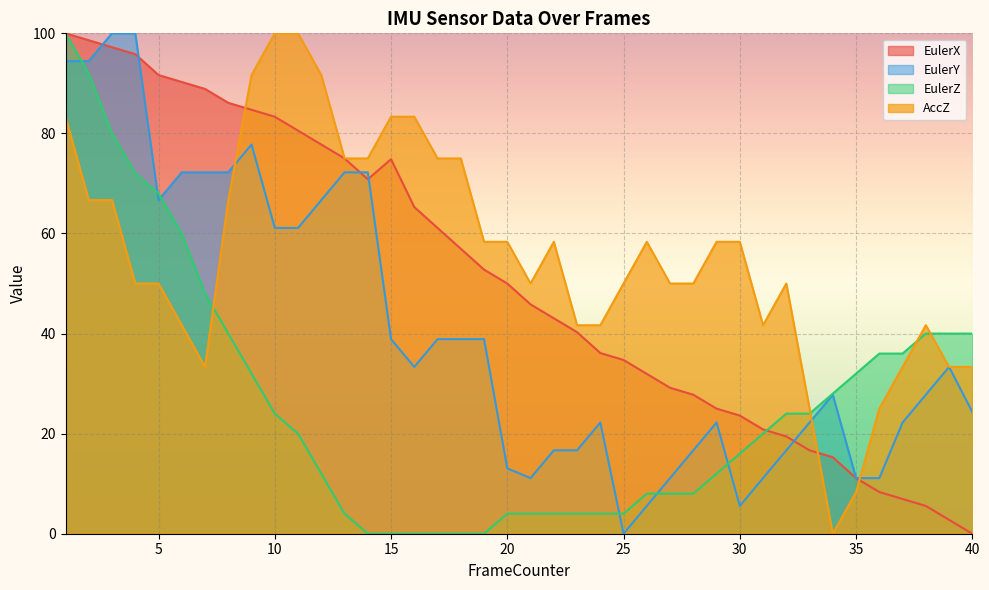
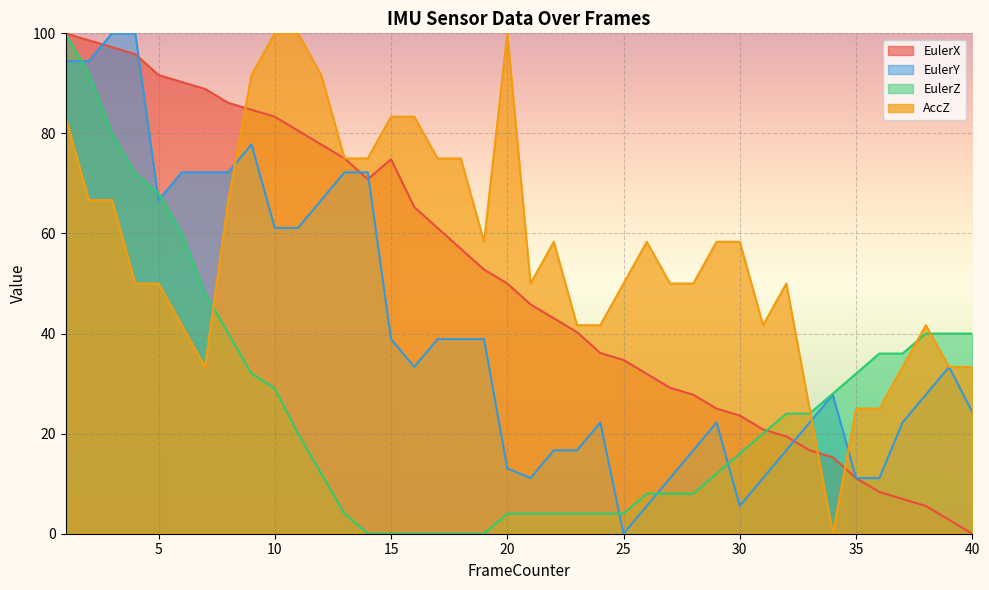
EulerZ, 10: 24 -> 29
AccZ, 20: 58 -> 100
AccZ, 35: 8 -> 25
